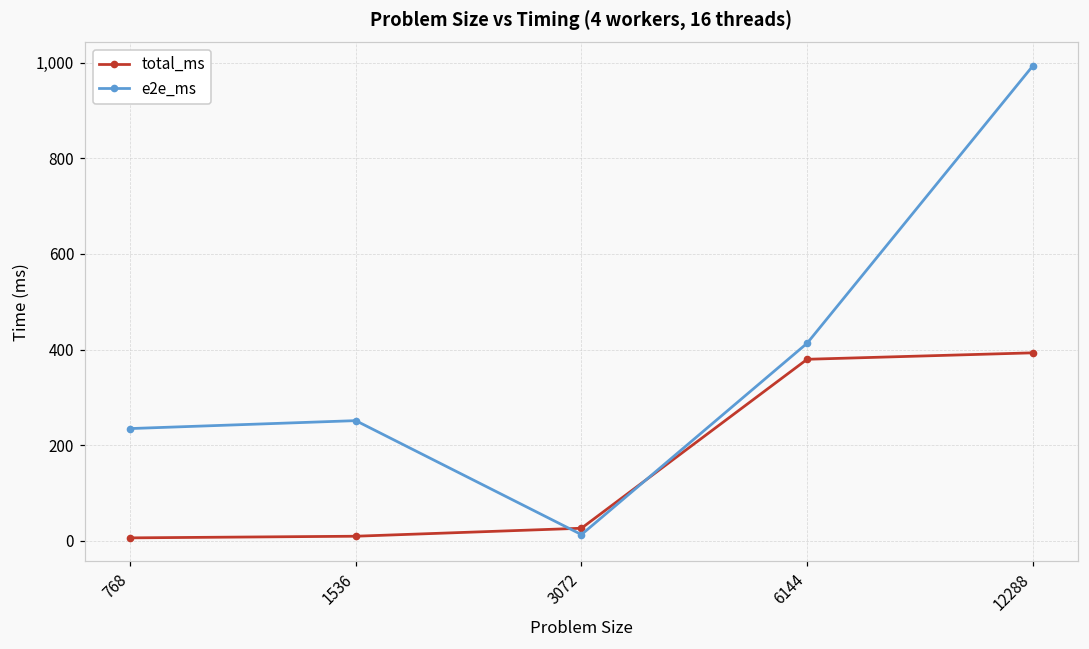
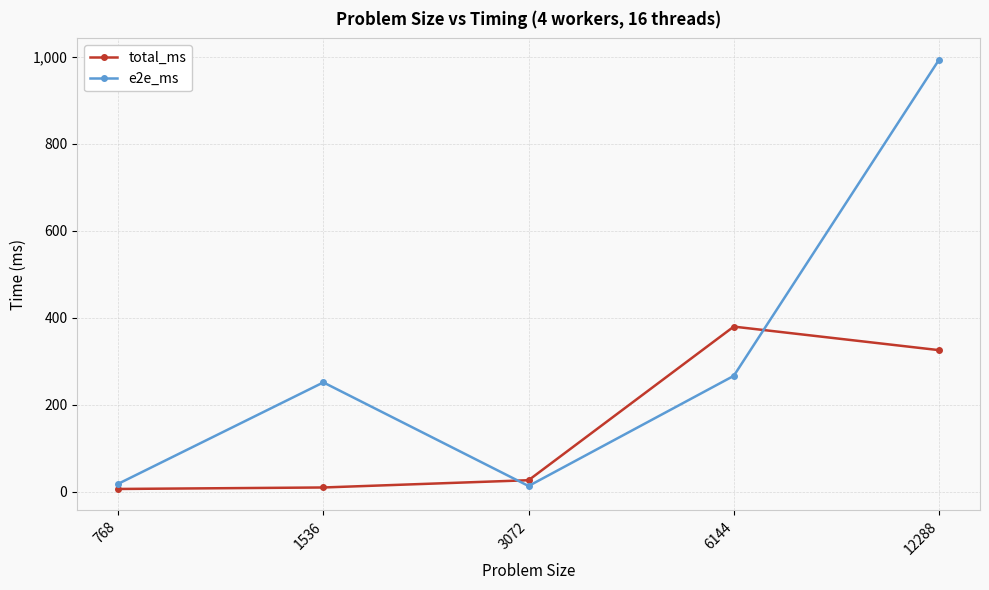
e2e_ms, 768: 230 -> 20
e2e_ms, 6144: 410 -> 270
total_ms, 12288: 390 -> 330
